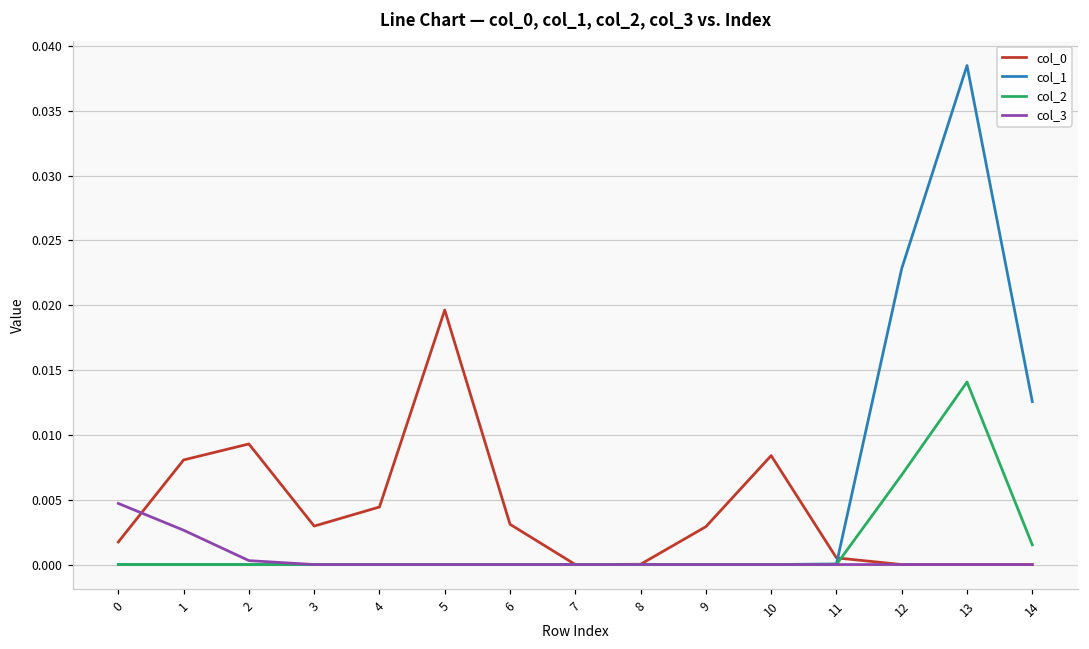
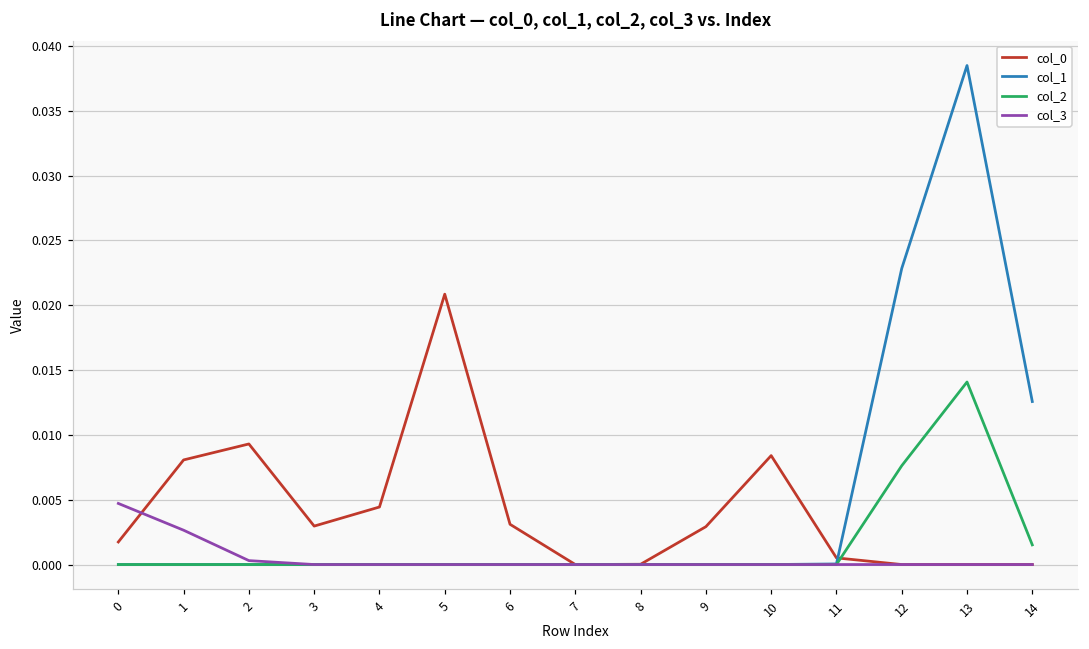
col_0, 5: 0.0196 -> 0.0209
col_2, 12: 0.0069 -> 0.0076
